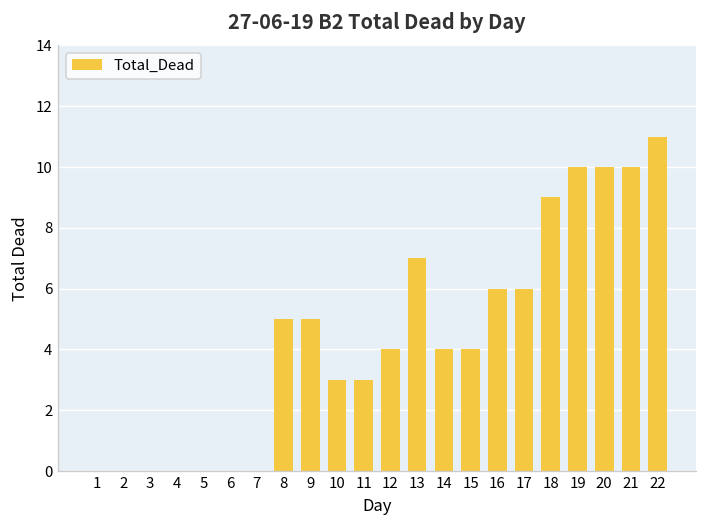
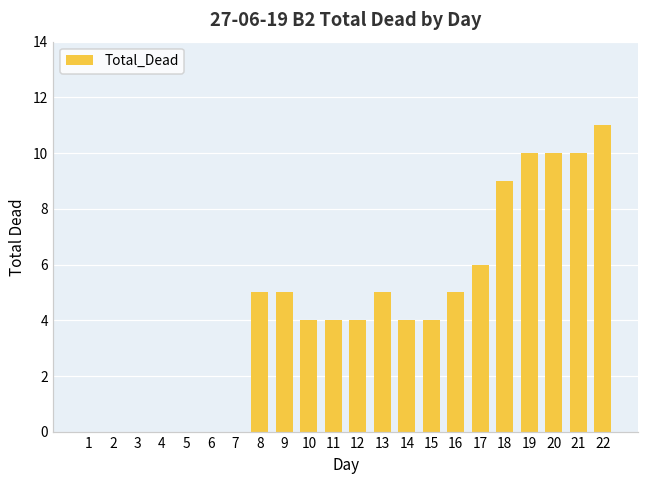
10: 3 -> 4
11: 3 -> 4
13: 7 -> 5
16: 6 -> 5
